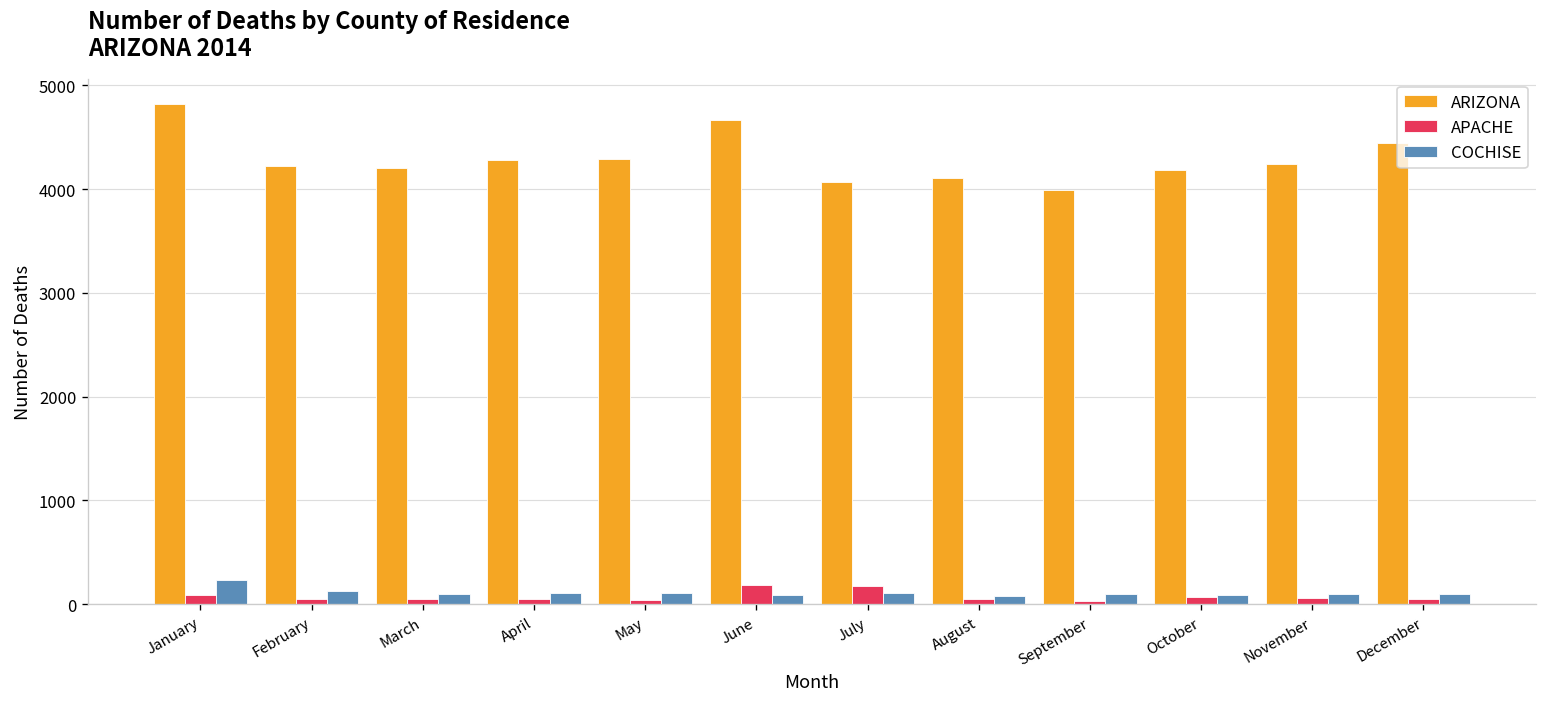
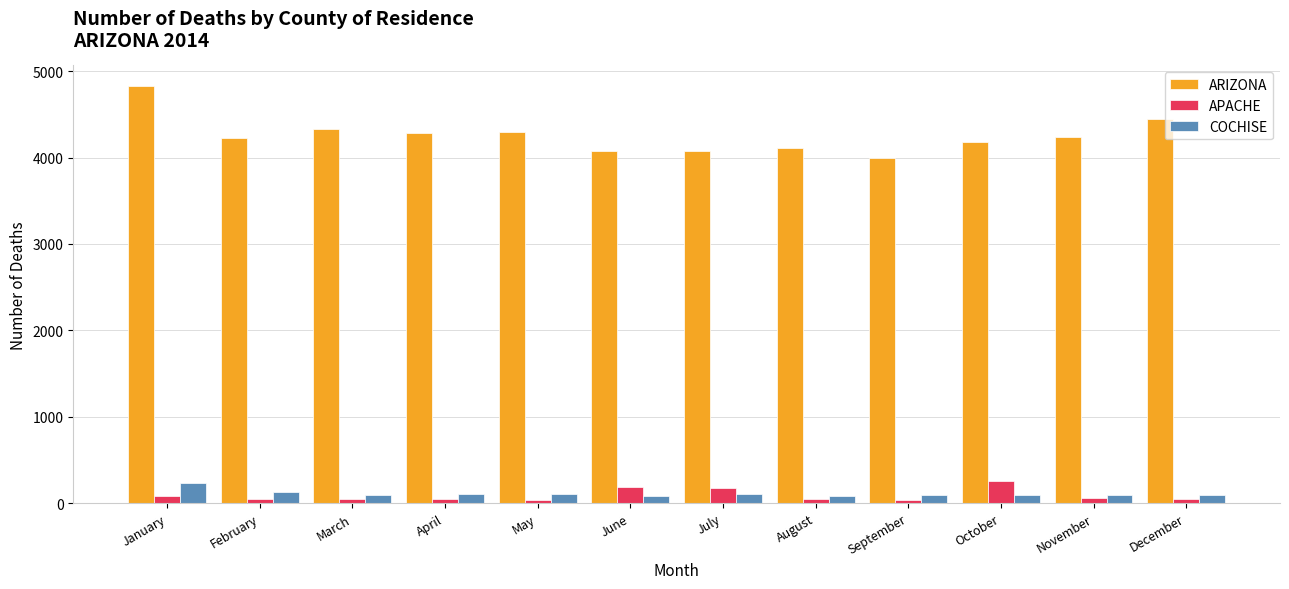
ARIZONA, March: 4200 -> 4300
ARIZONA, June: 4700 -> 4100
APACHE, October: 100 -> 300
